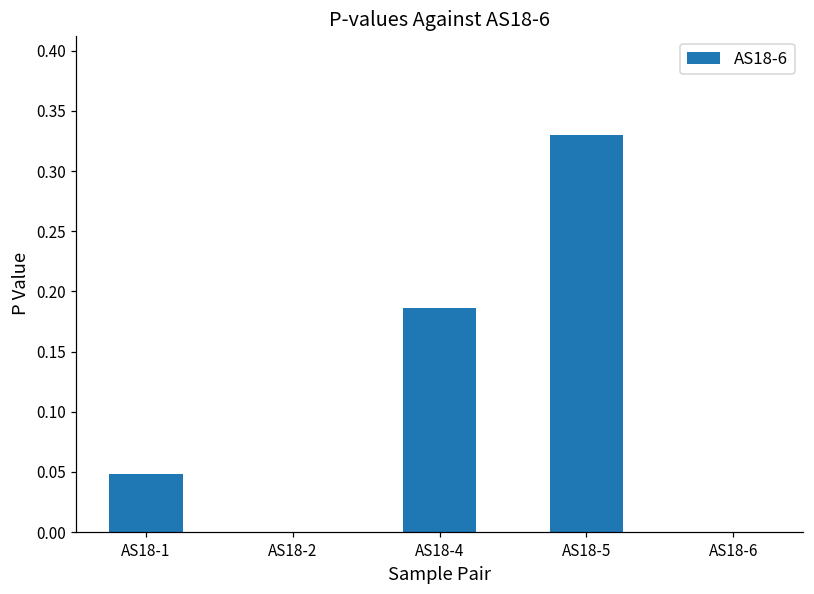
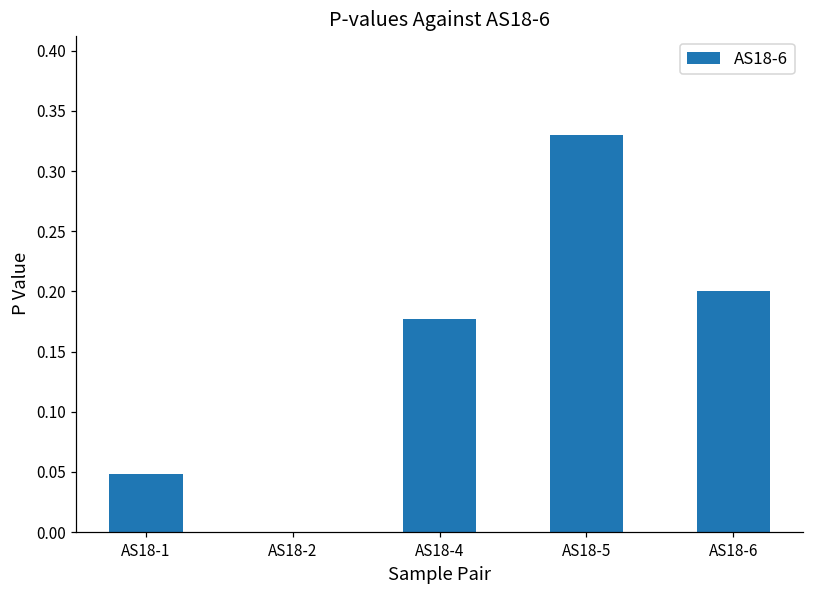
AS18-4: 0.186 -> 0.177
AS18-6: 0.0 -> 0.2
